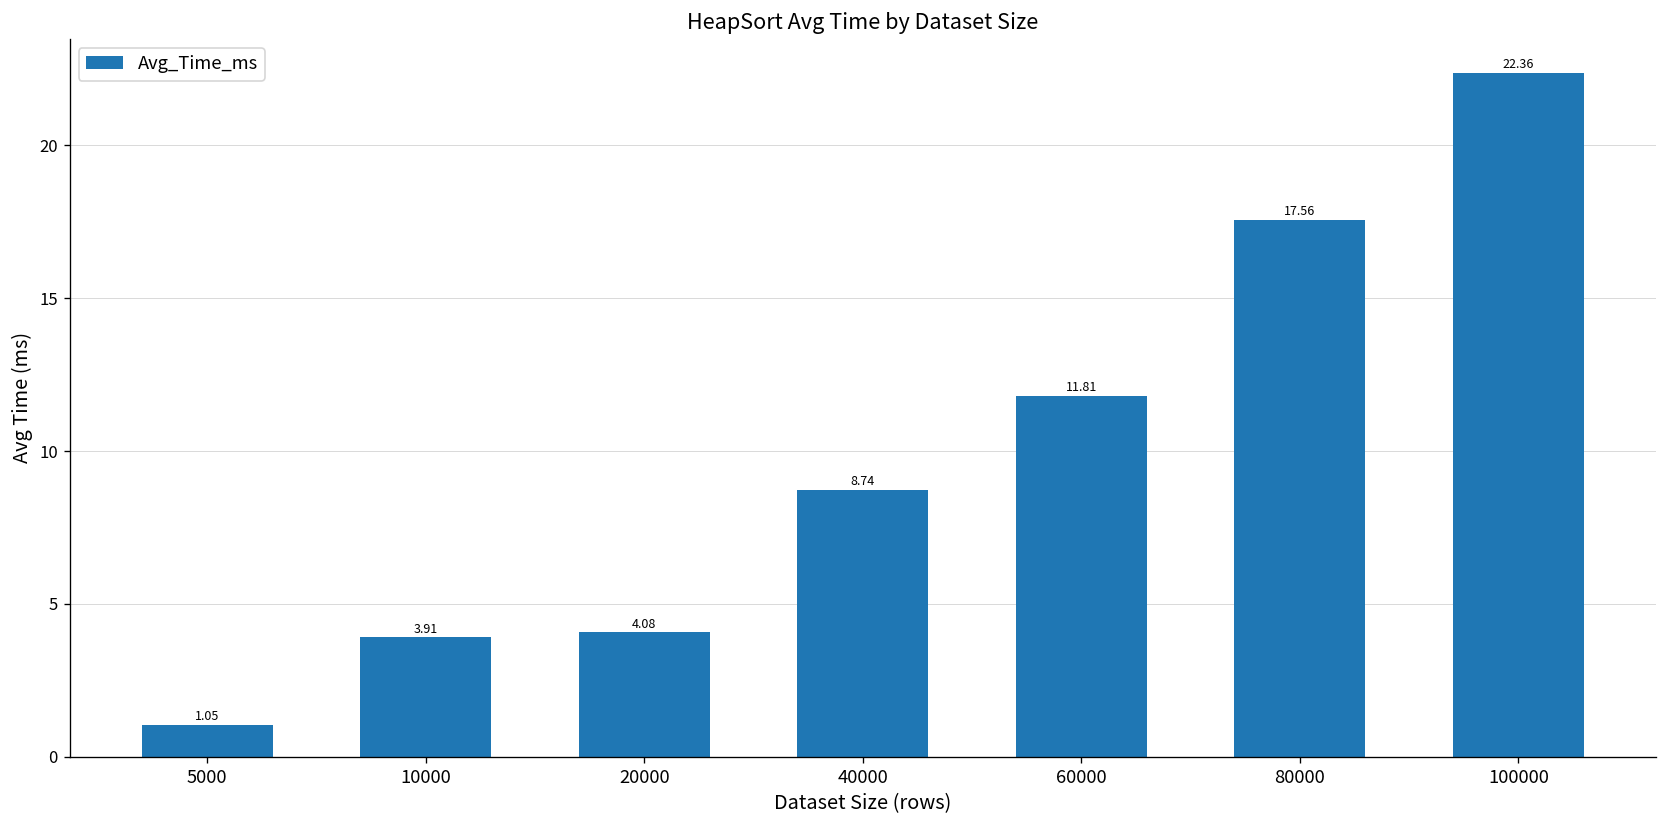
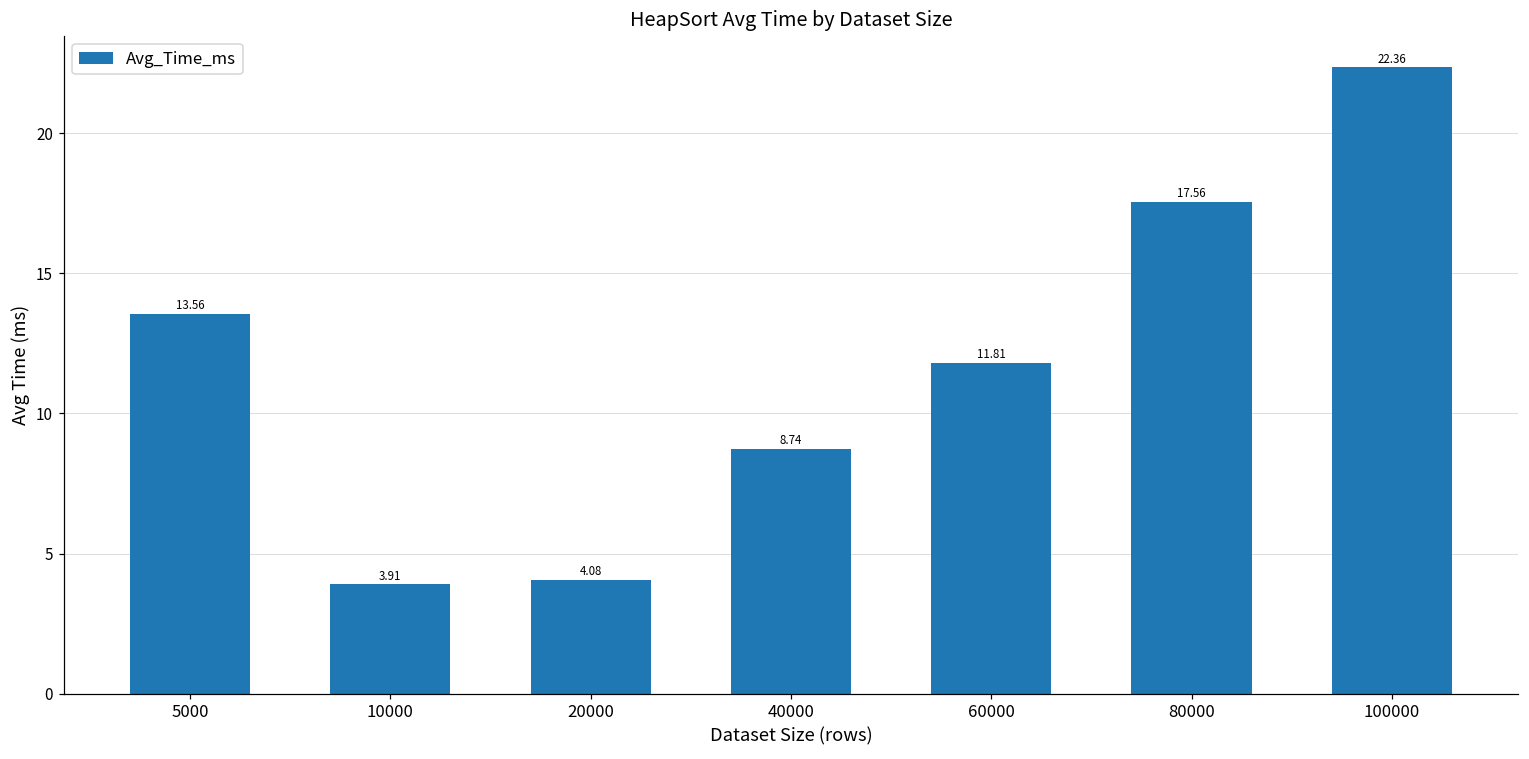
5000: 1.05 -> 13.56
